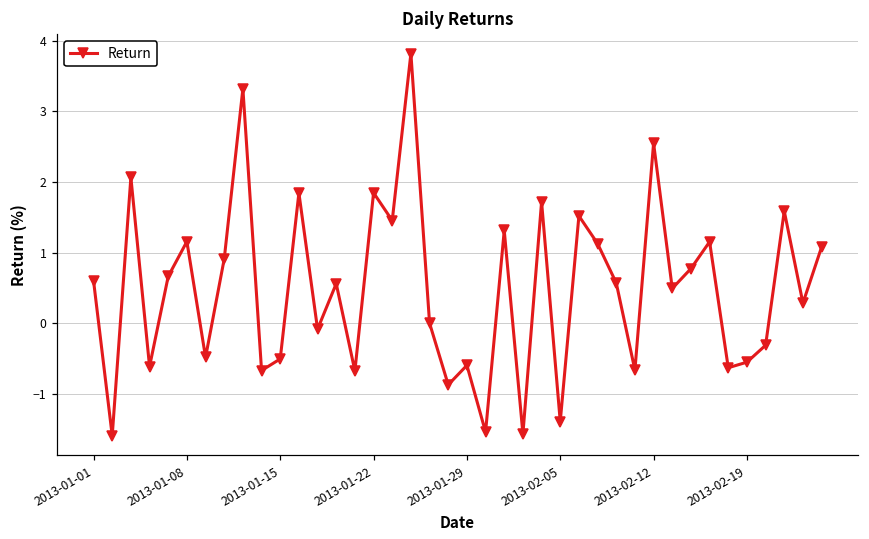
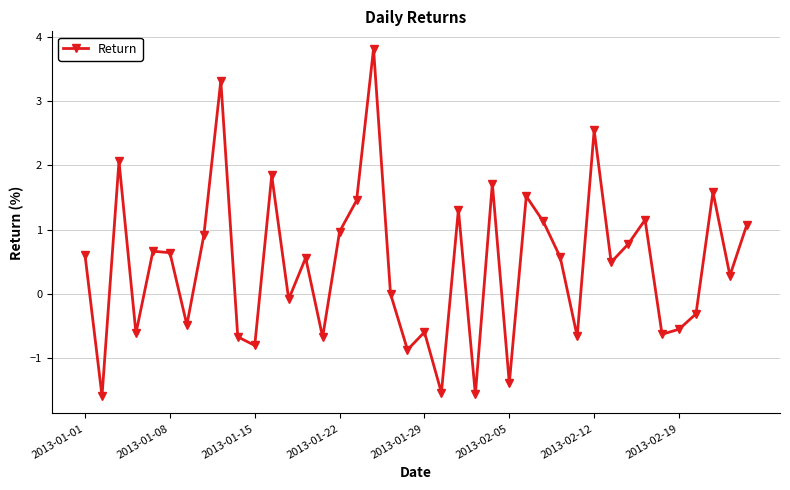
2013-01-08: 1.2 -> 0.6
2013-01-15: -0.5 -> -0.8
2013-01-22: 1.8 -> 1.0
